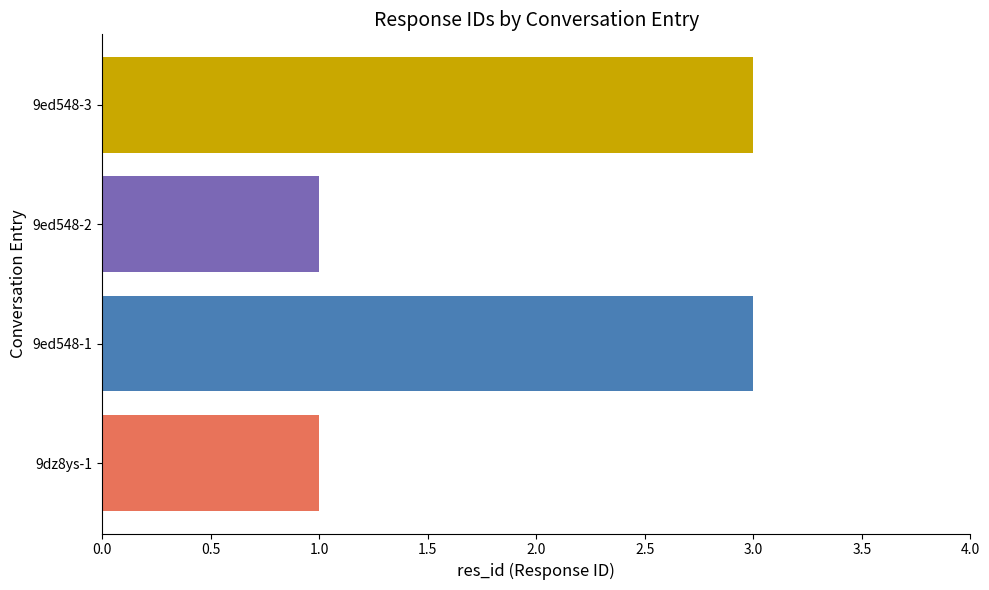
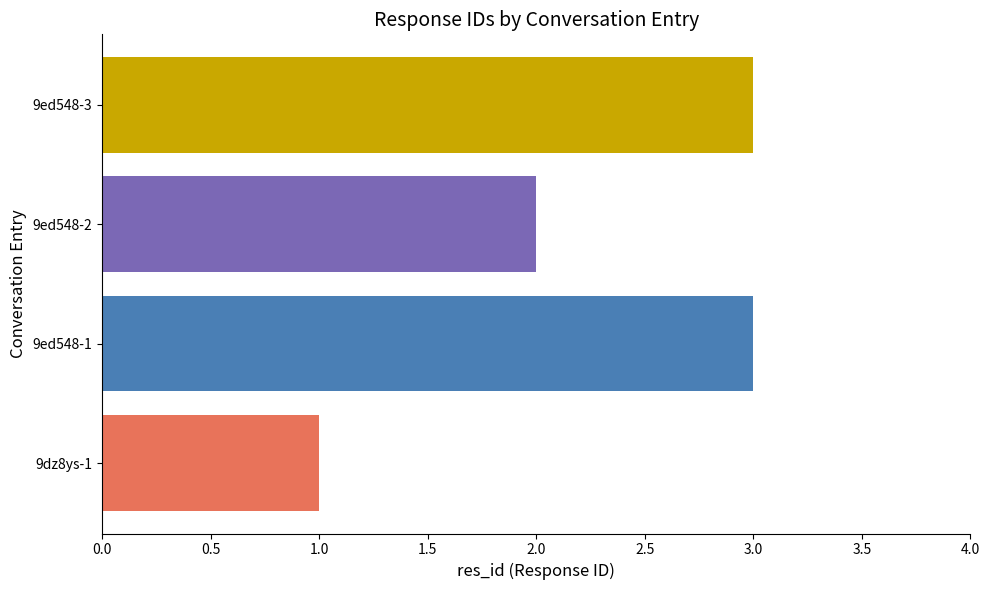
9ed548-2: 1 -> 2
